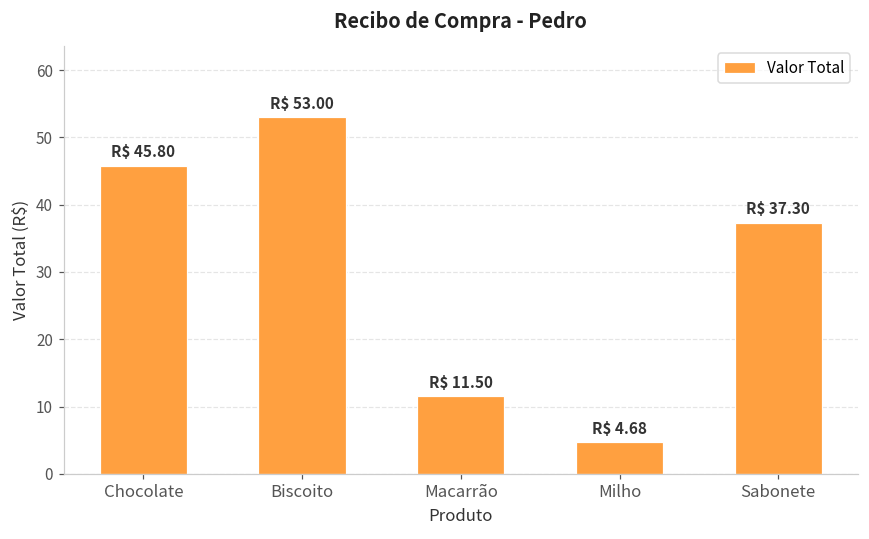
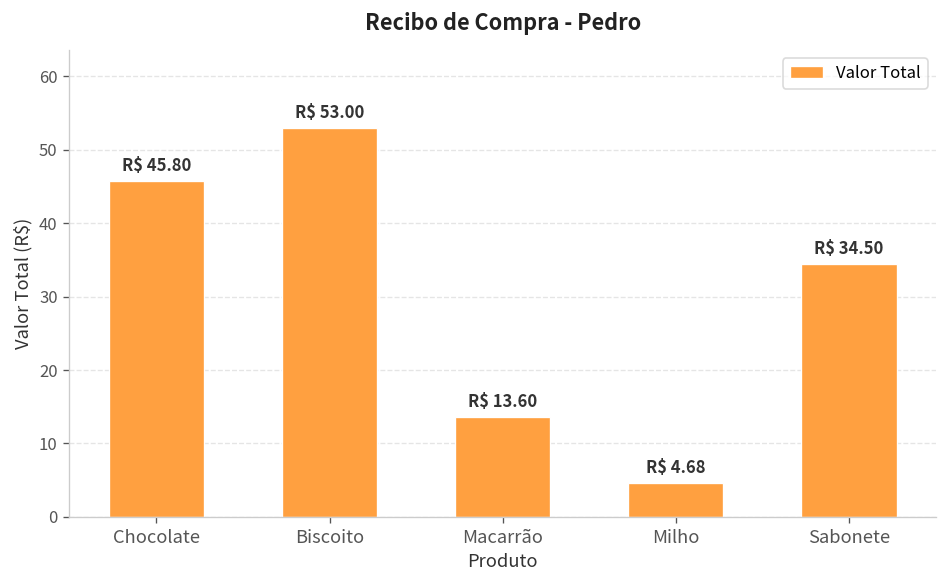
Macarrão: 11.50 -> 13.60
Sabonete: 37.30 -> 34.50
